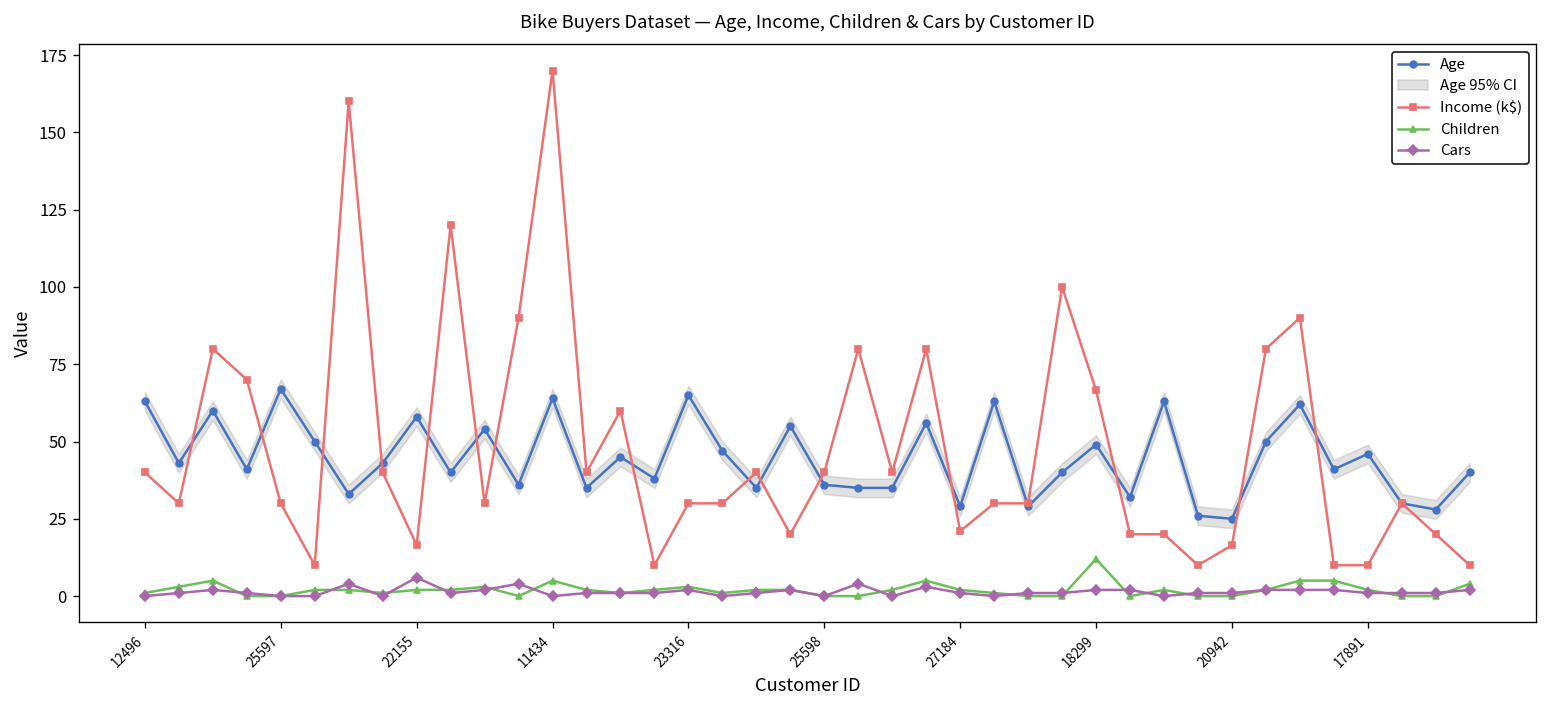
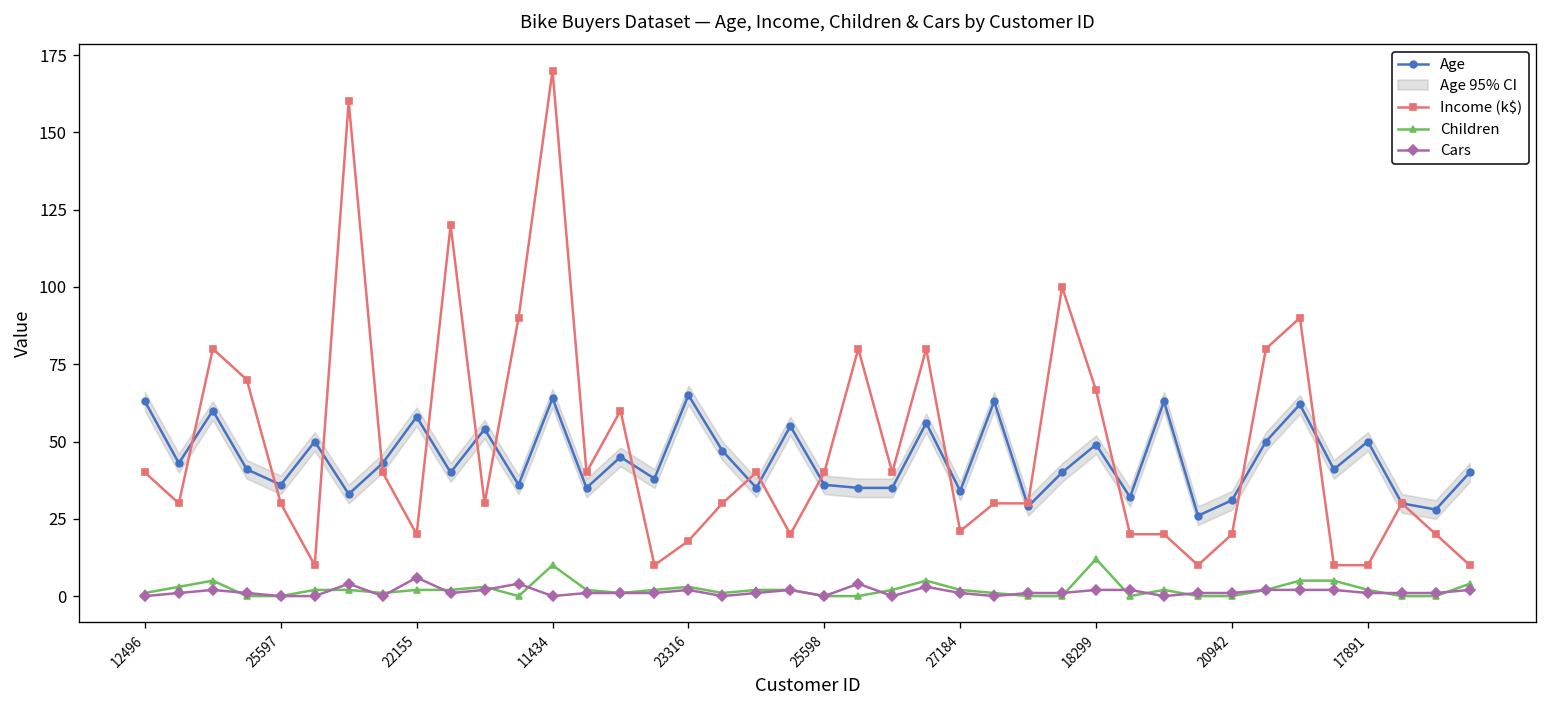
Age, 25597: 67 -> 36
Income (k$), 22155: 16 -> 20
Children, 11434: 5 -> 10
Income (k$), 23316: 30 -> 18
Age, 27184: 29 -> 34
Age, 20942: 25 -> 31
Income (k$), 20942: 16 -> 20
Age, 17891: 46 -> 50
